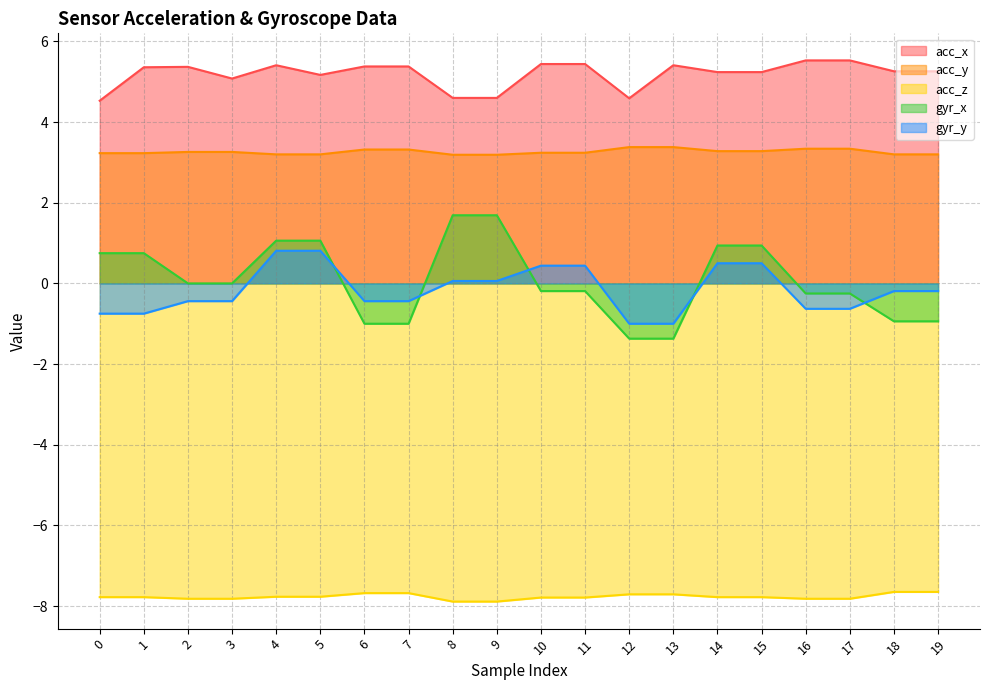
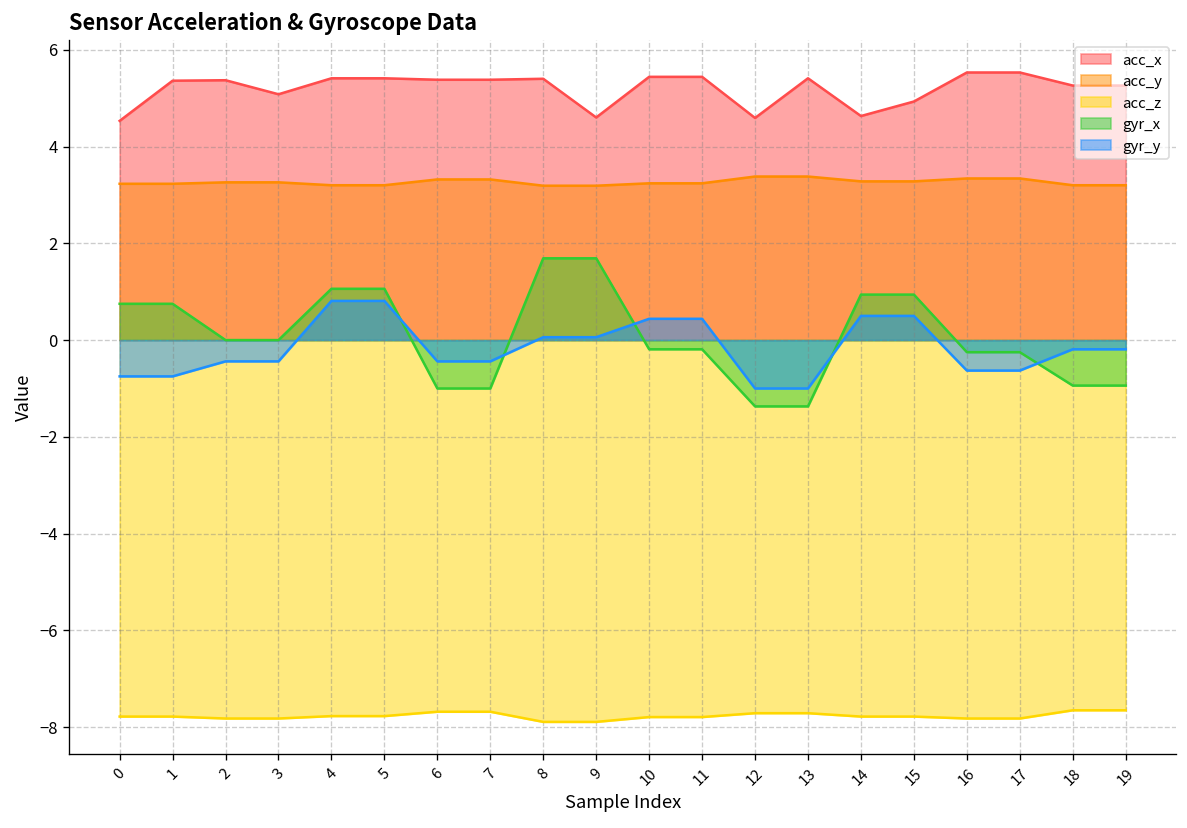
acc_x, 5: 5.2 -> 5.4
acc_x, 8: 4.6 -> 5.4
acc_x, 14: 5.2 -> 4.6
acc_x, 15: 5.2 -> 4.9
